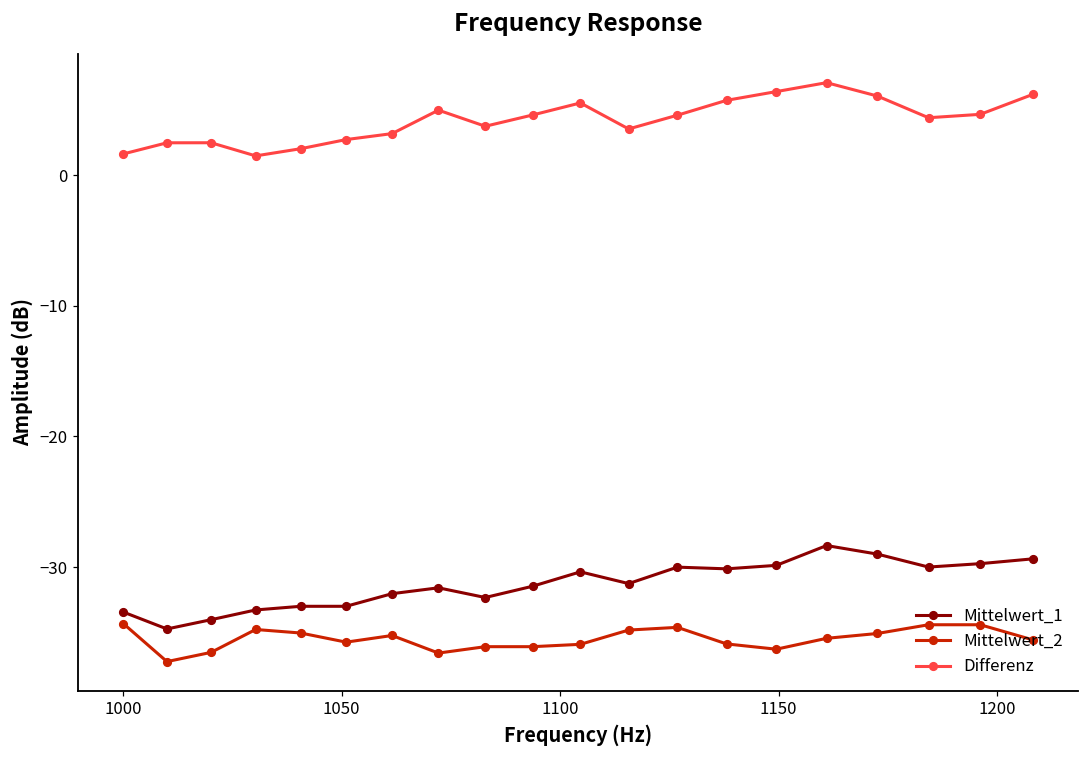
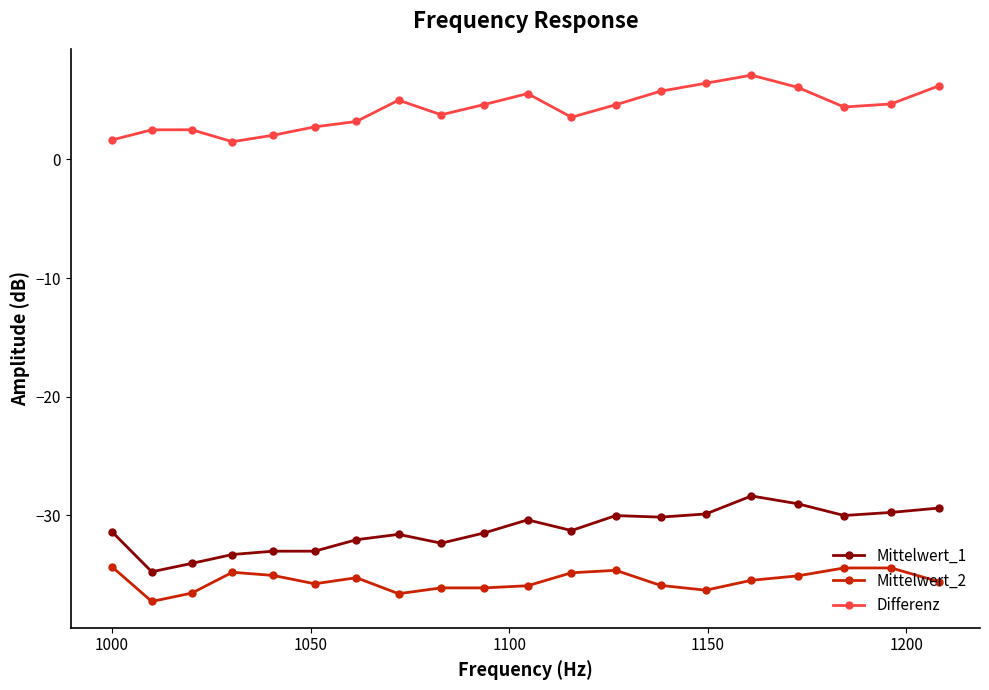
Mittelwert_1, 1000: -33.5 -> -31.4
